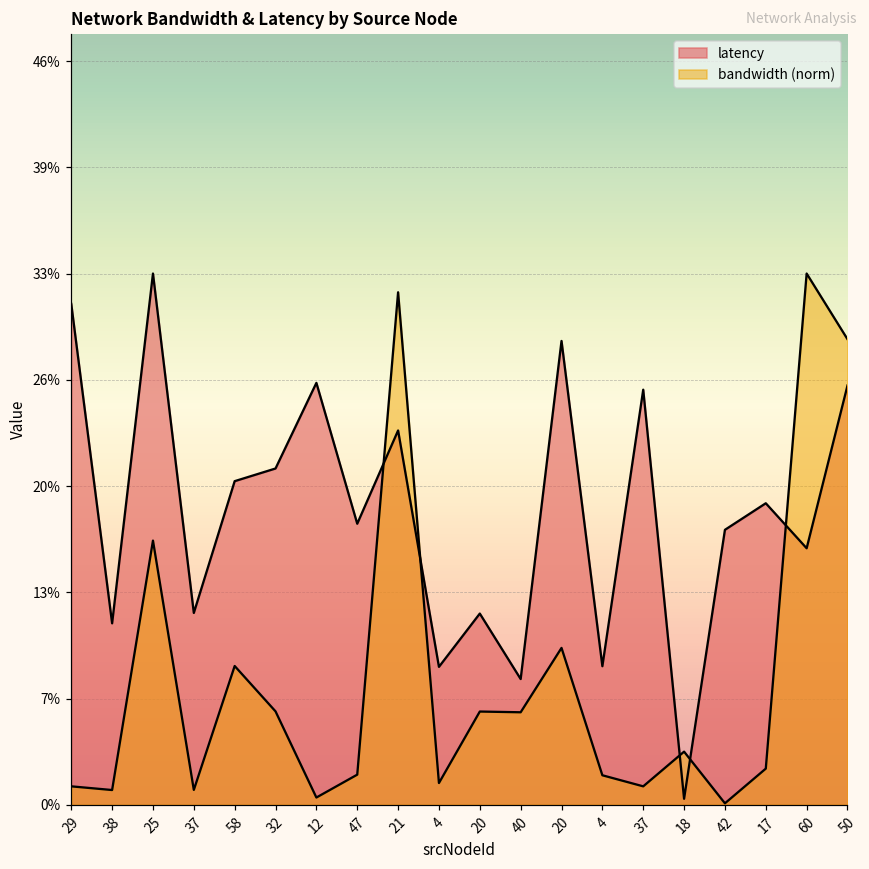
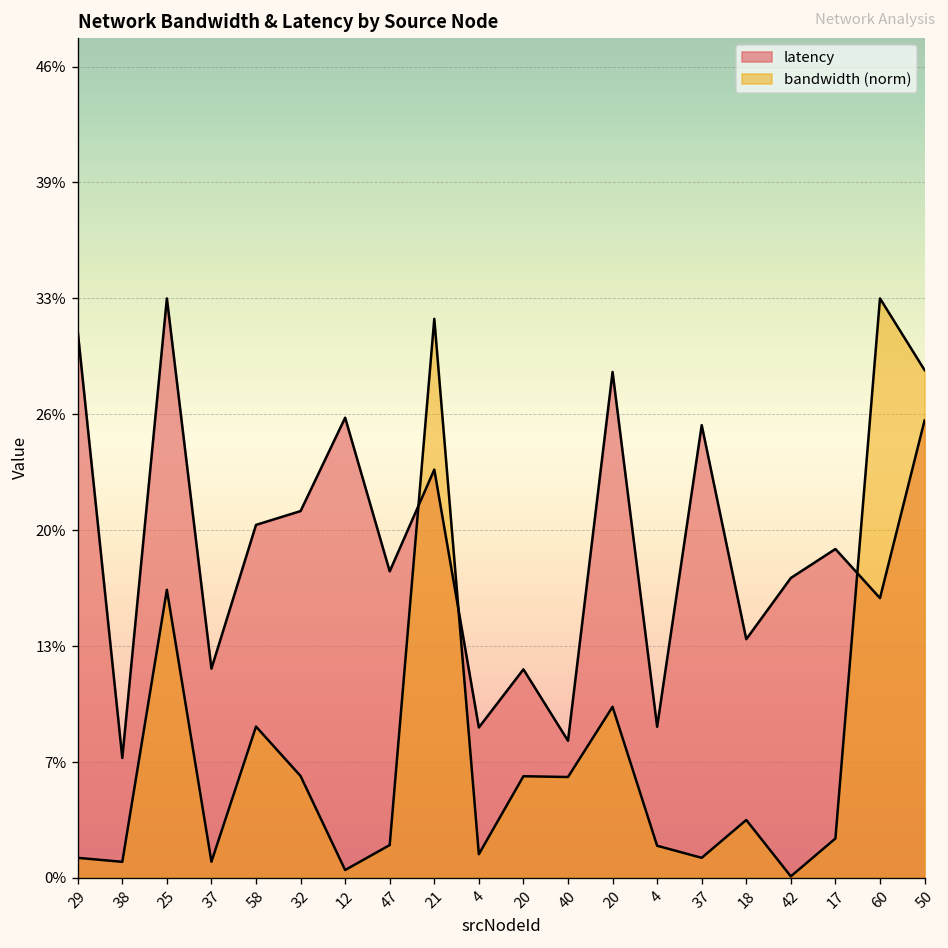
latency, 38: 11.2% -> 6.8%
latency, 18: 0.4% -> 13.5%
